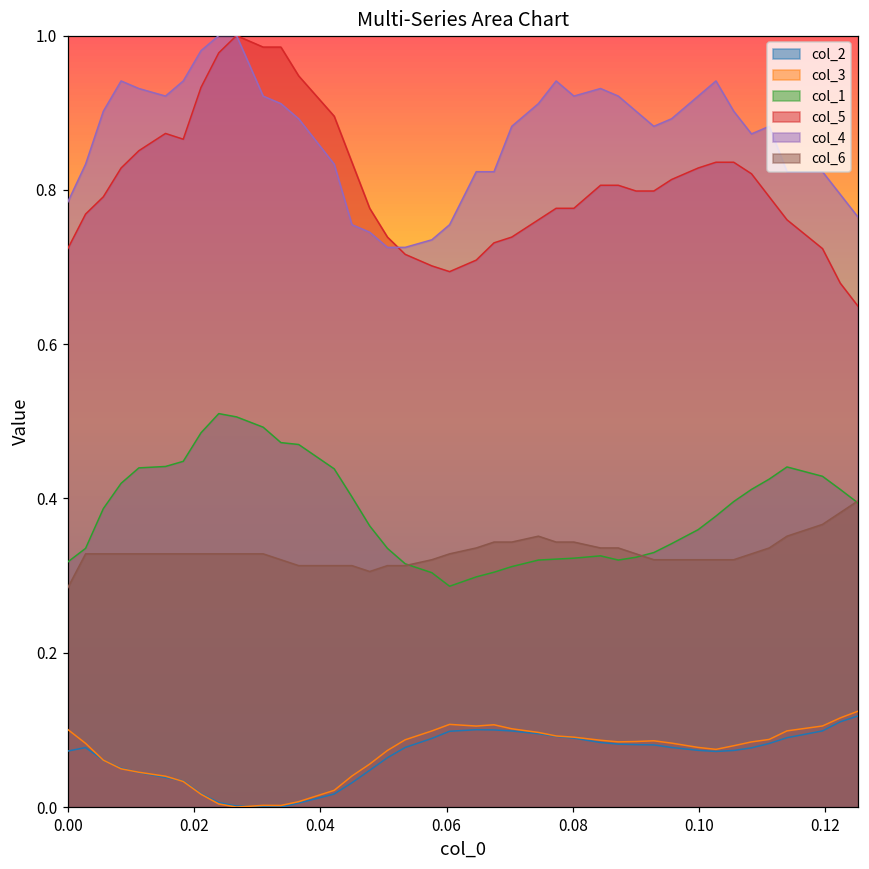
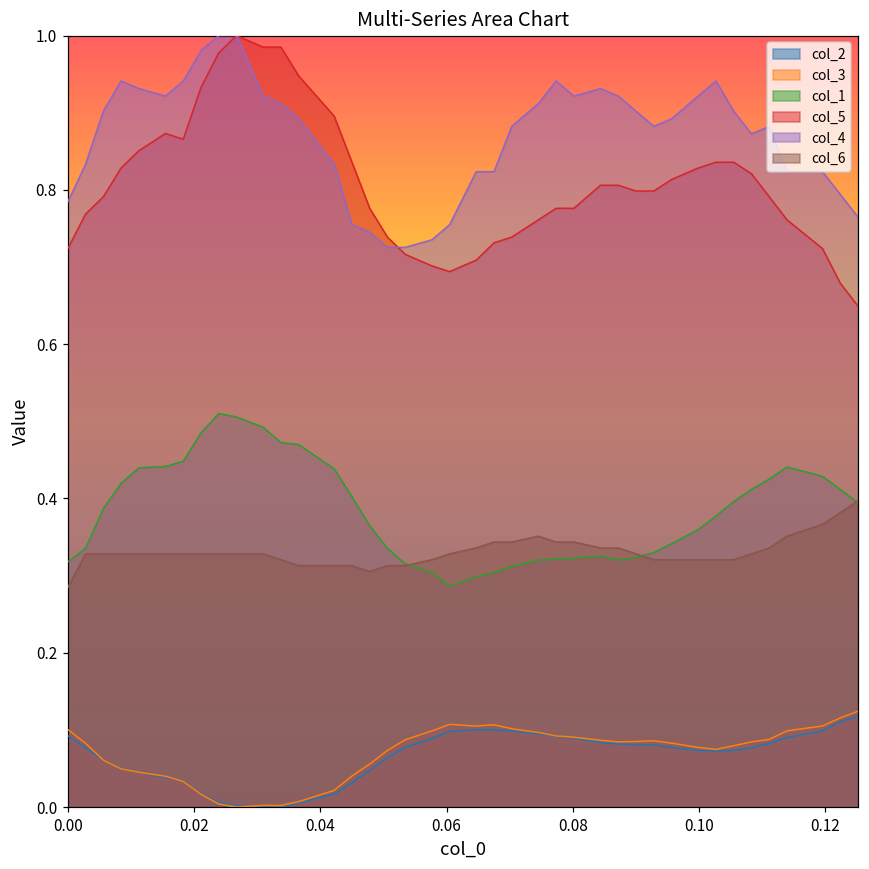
col_2, 0.00: 0.07 -> 0.09
